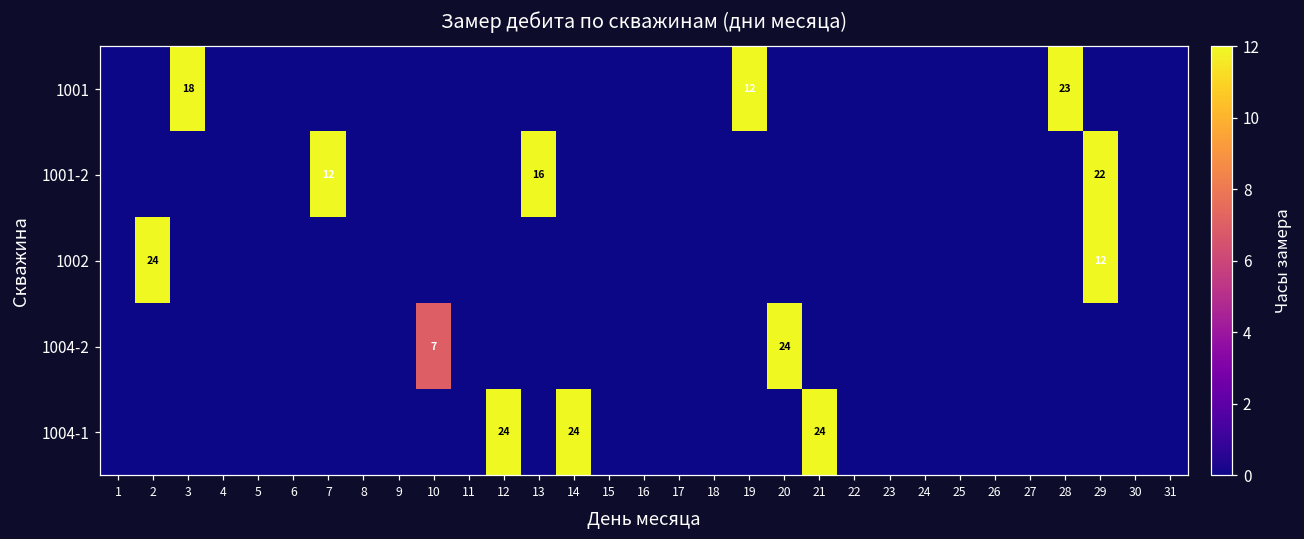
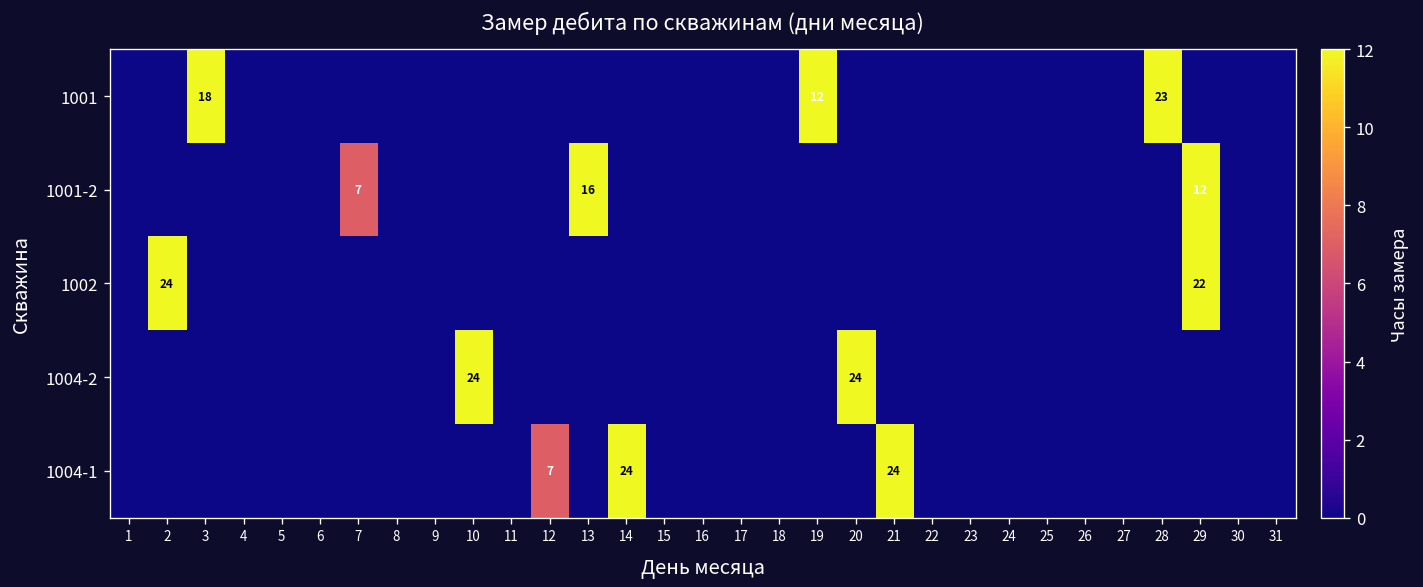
1001-2, 7: 12 -> 7
1001-2, 29: 22 -> 12
1002, 29: 12 -> 22
1004-2, 10: 7 -> 24
1004-1, 12: 24 -> 7
